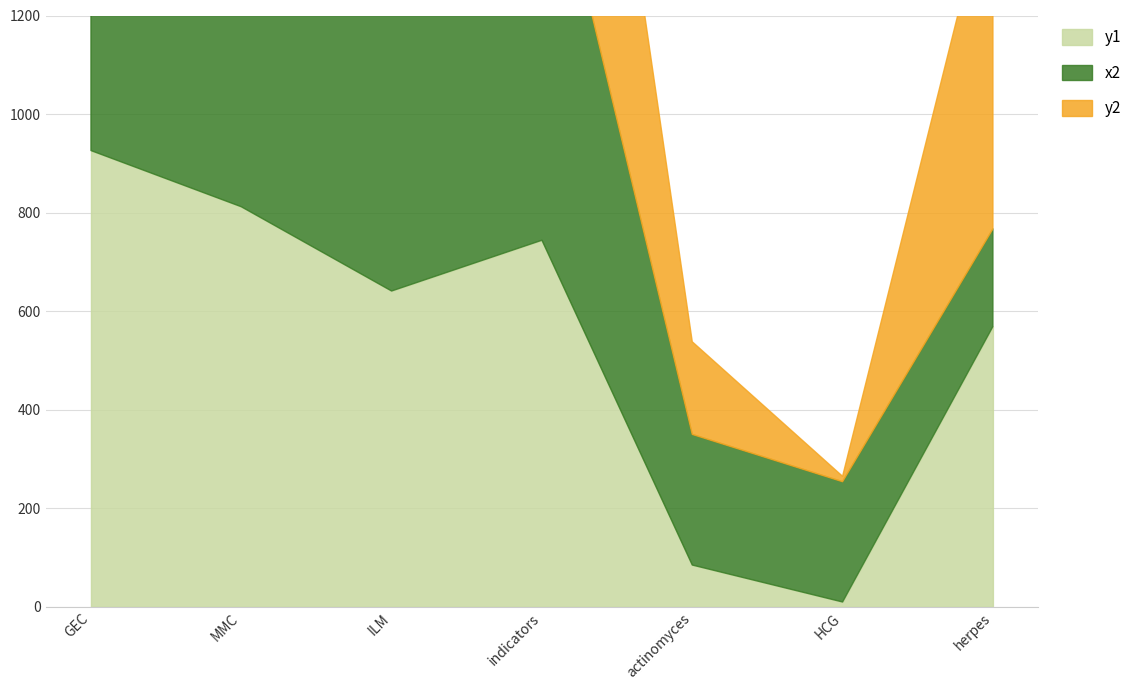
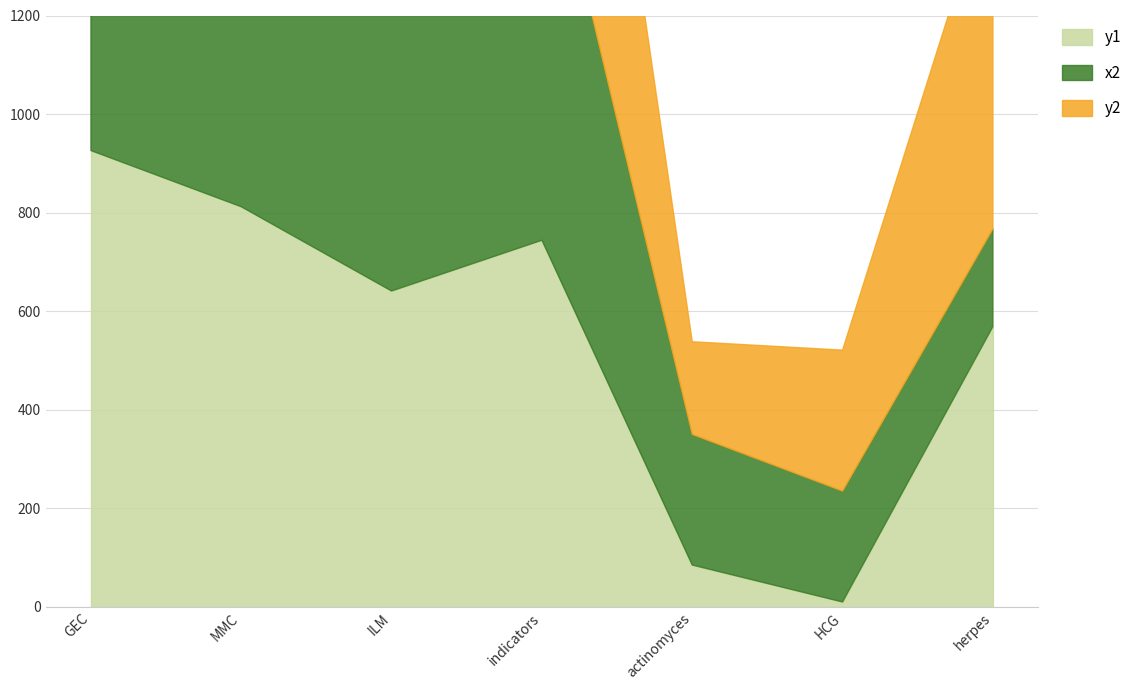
x2, HCG: 240 -> 230
y2, HCG: 10 -> 290
